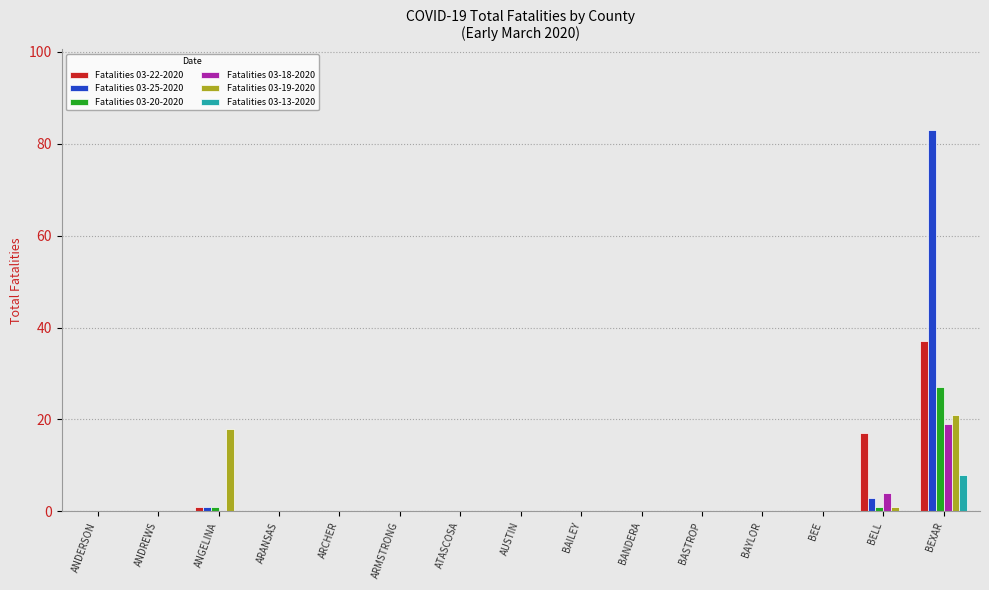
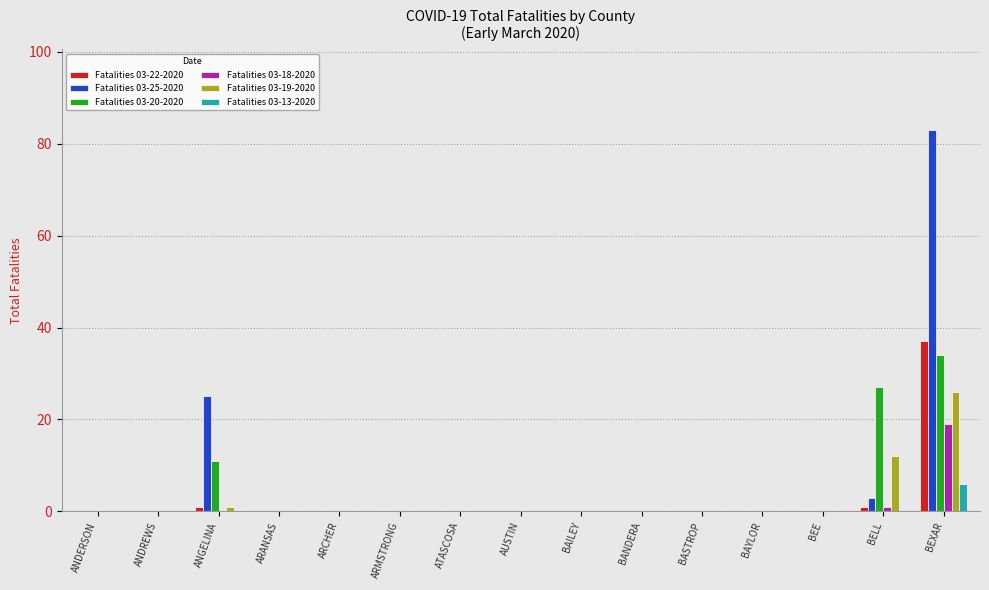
Fatalities 03-25-2020, ANGELINA: 1 -> 25
Fatalities 03-20-2020, ANGELINA: 1 -> 11
Fatalities 03-19-2020, ANGELINA: 18 -> 1
Fatalities 03-22-2020, BELL: 17 -> 1
Fatalities 03-20-2020, BELL: 1 -> 27
Fatalities 03-18-2020, BELL: 4 -> 1
Fatalities 03-19-2020, BELL: 1 -> 12
Fatalities 03-20-2020, BEXAR: 27 -> 34
Fatalities 03-19-2020, BEXAR: 21 -> 26
Fatalities 03-13-2020, BEXAR: 8 -> 6
